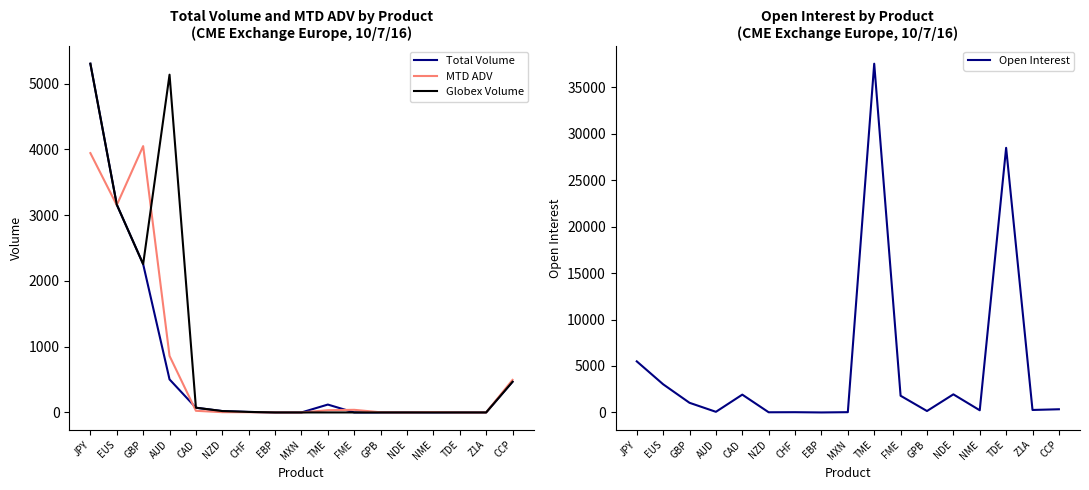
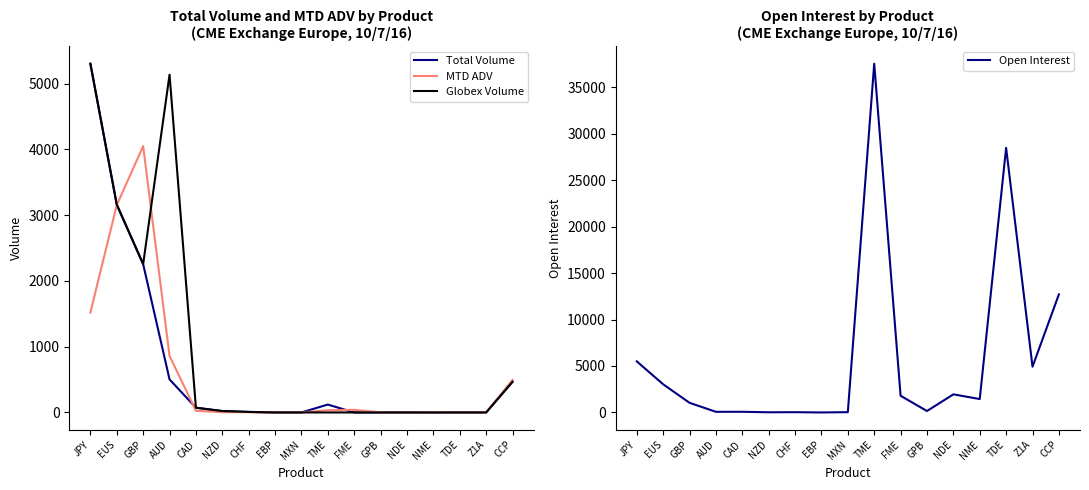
Total Volume and MTD ADV by Product (CME Exchange Europe, 10/7/16), MTD ADV, JPY: 3900 -> 1500
Open Interest by Product (CME Exchange Europe, 10/7/16), CAD: 2000 -> 0
Open Interest by Product (CME Exchange Europe, 10/7/16), NME: 0 -> 1000
Open Interest by Product (CME Exchange Europe, 10/7/16), Z1A: 0 -> 5000
Open Interest by Product (CME Exchange Europe, 10/7/16), CCP: 0 -> 13000
